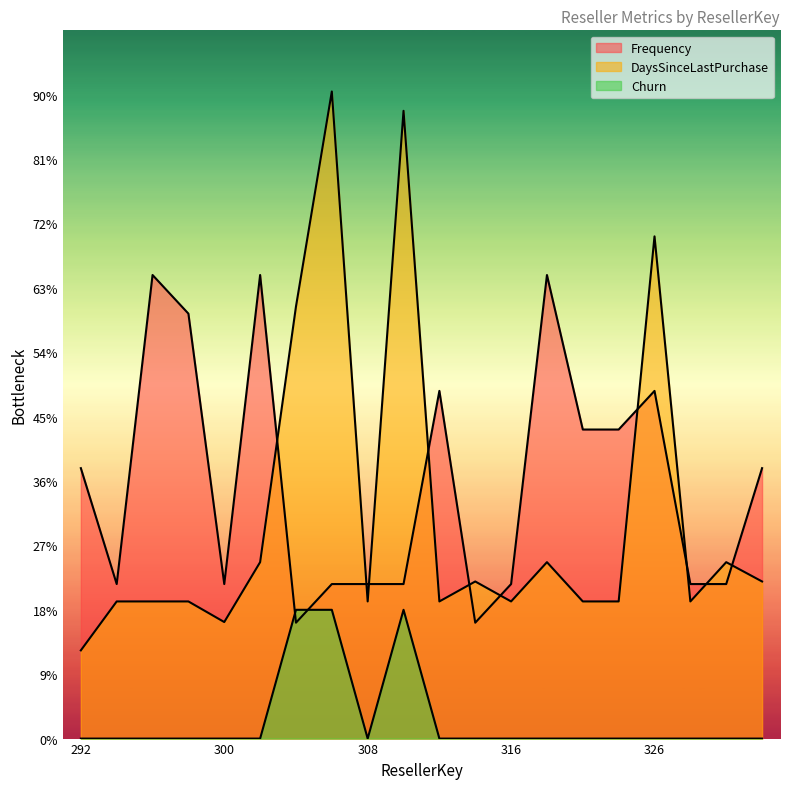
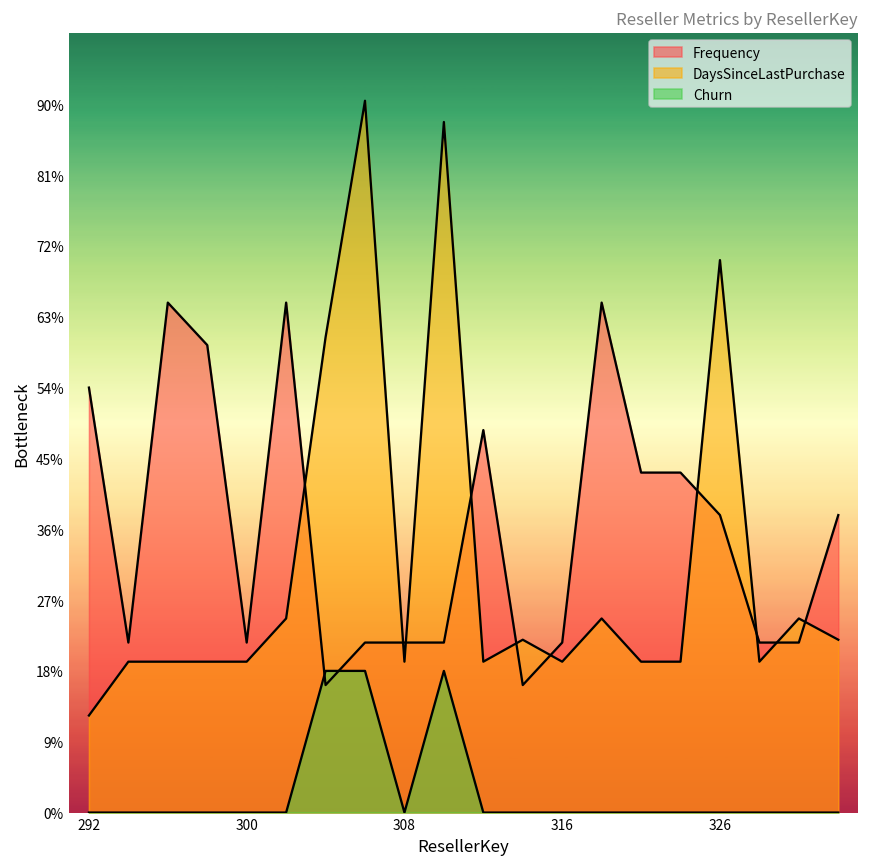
Frequency, 292: 38% -> 54%
DaysSinceLastPurchase, 300: 16% -> 19%
Frequency, 326: 49% -> 38%
